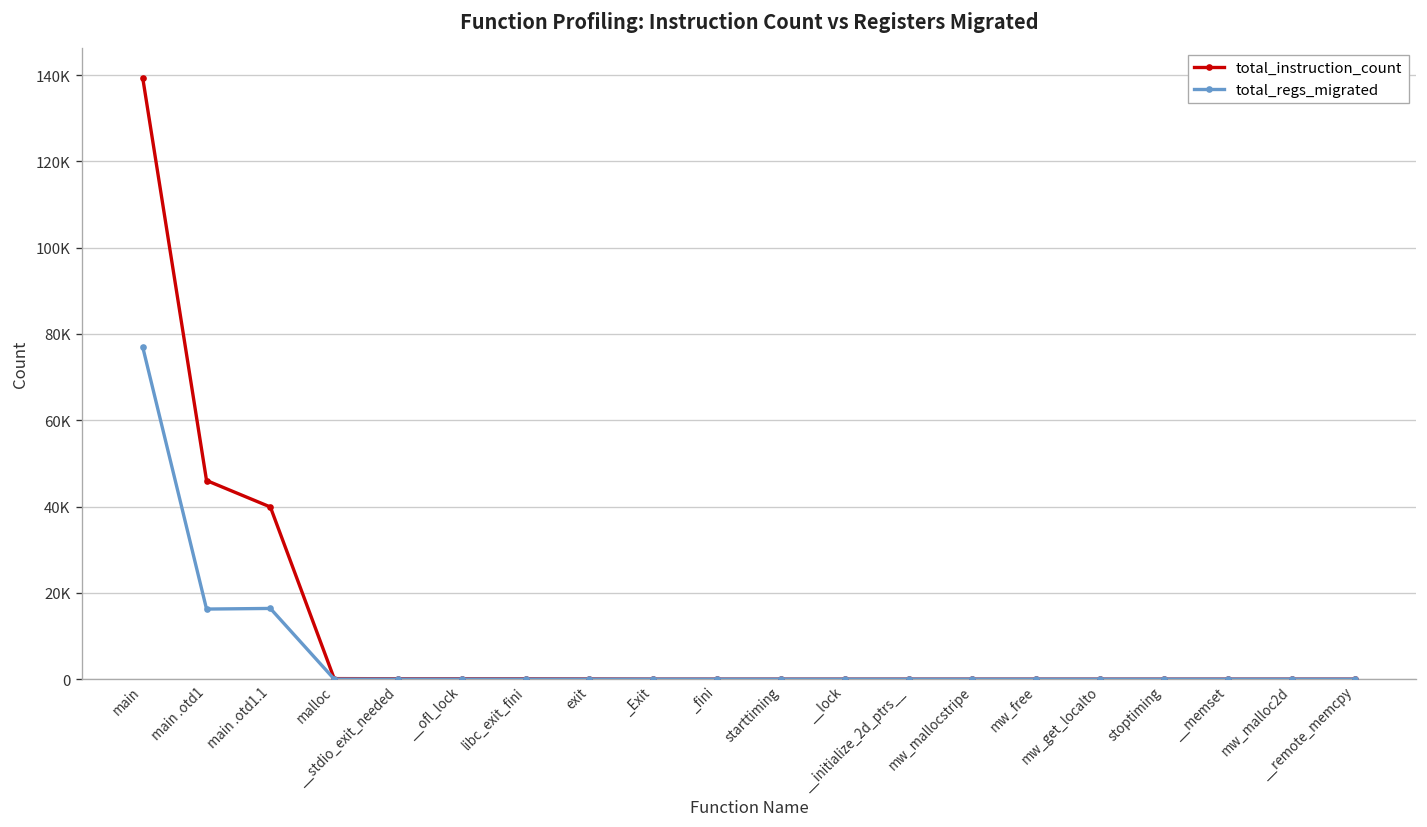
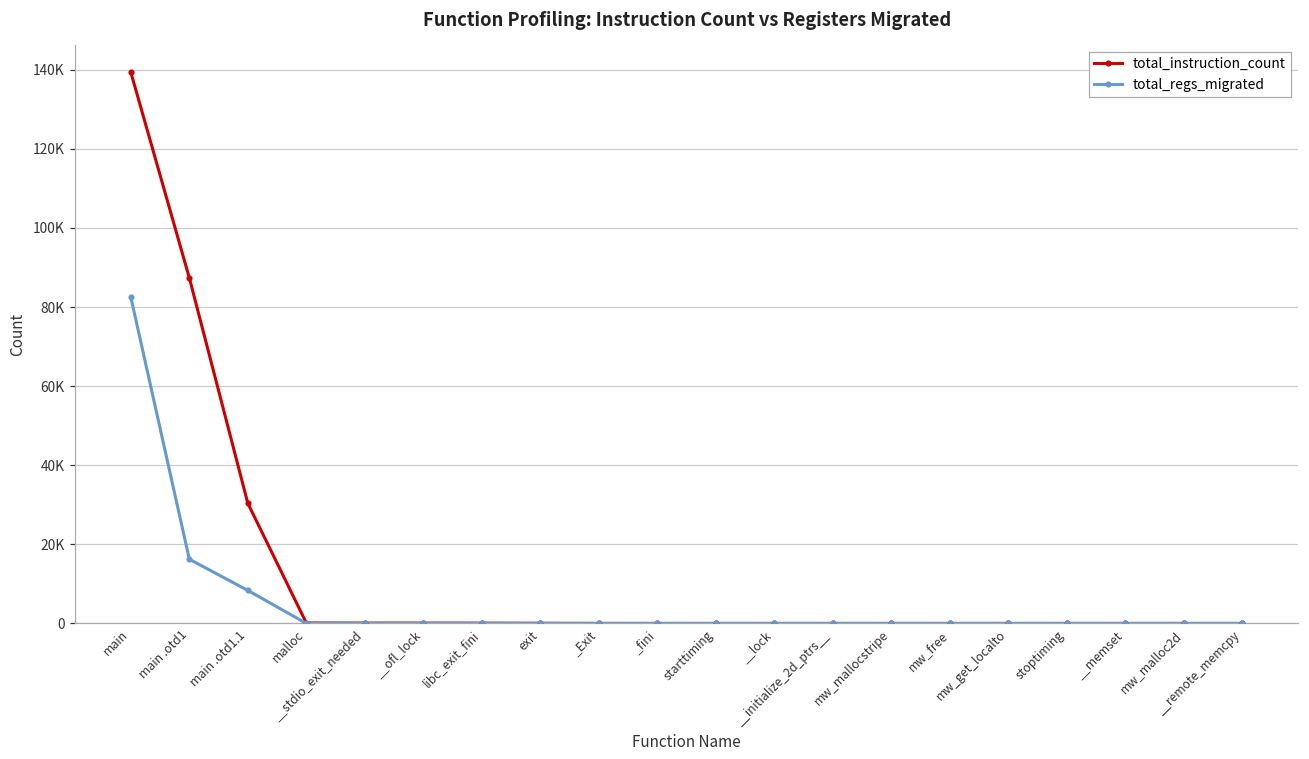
total_regs_migrated, main: 77000 -> 82000
total_instruction_count, main .otd1: 46000 -> 87000
total_instruction_count, main .otd1.1: 40000 -> 30000
total_regs_migrated, main .otd1.1: 16000 -> 8000
